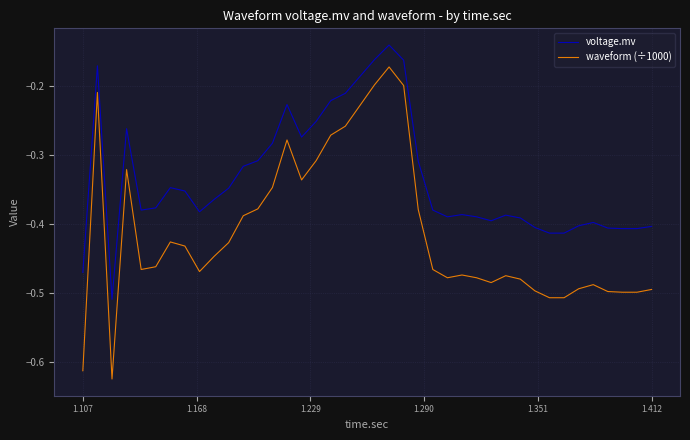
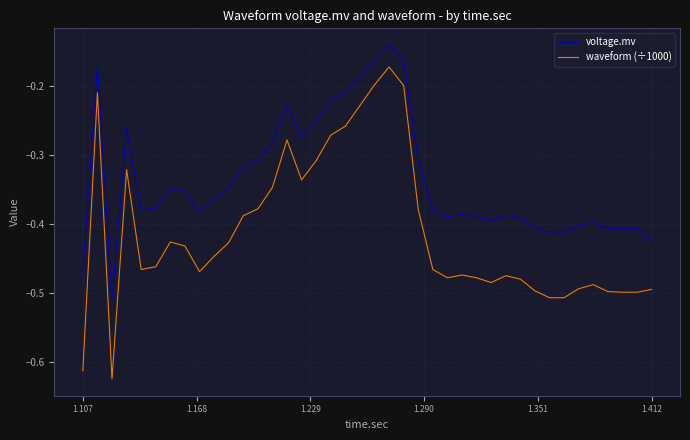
voltage.mv, 1.412: -0.40 -> -0.43
